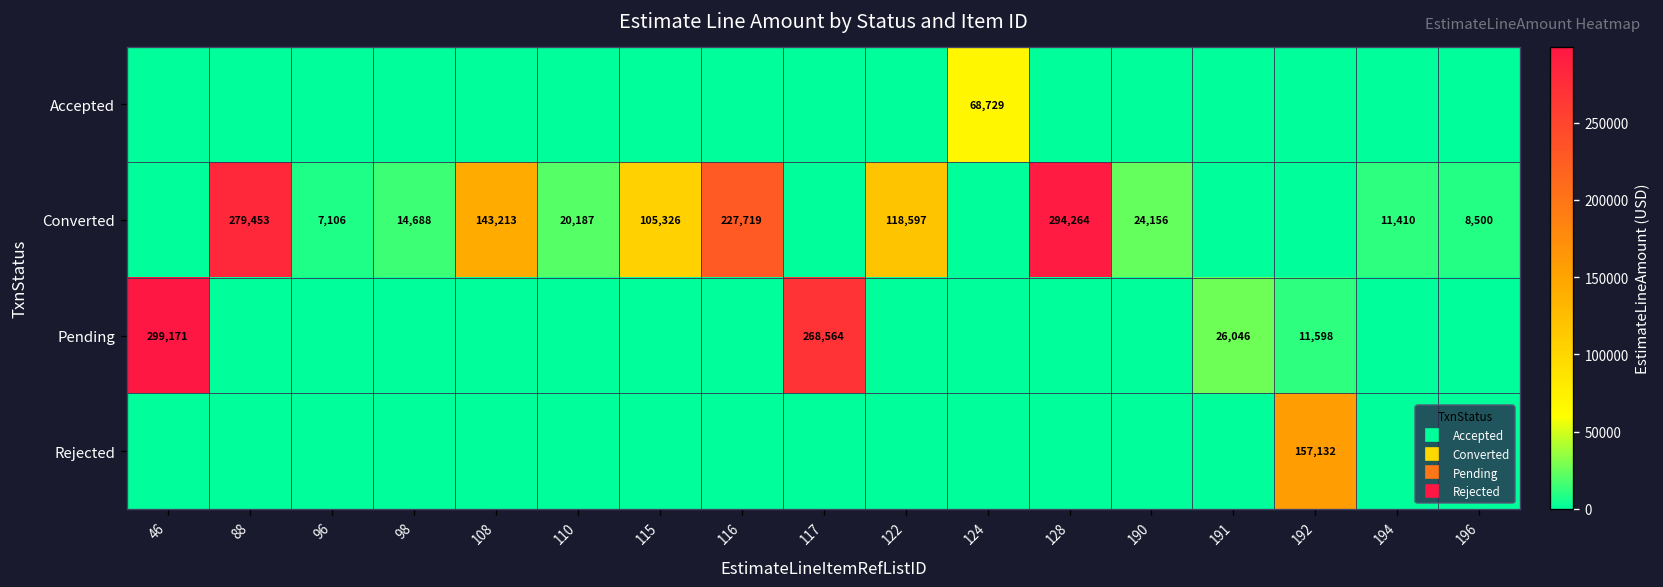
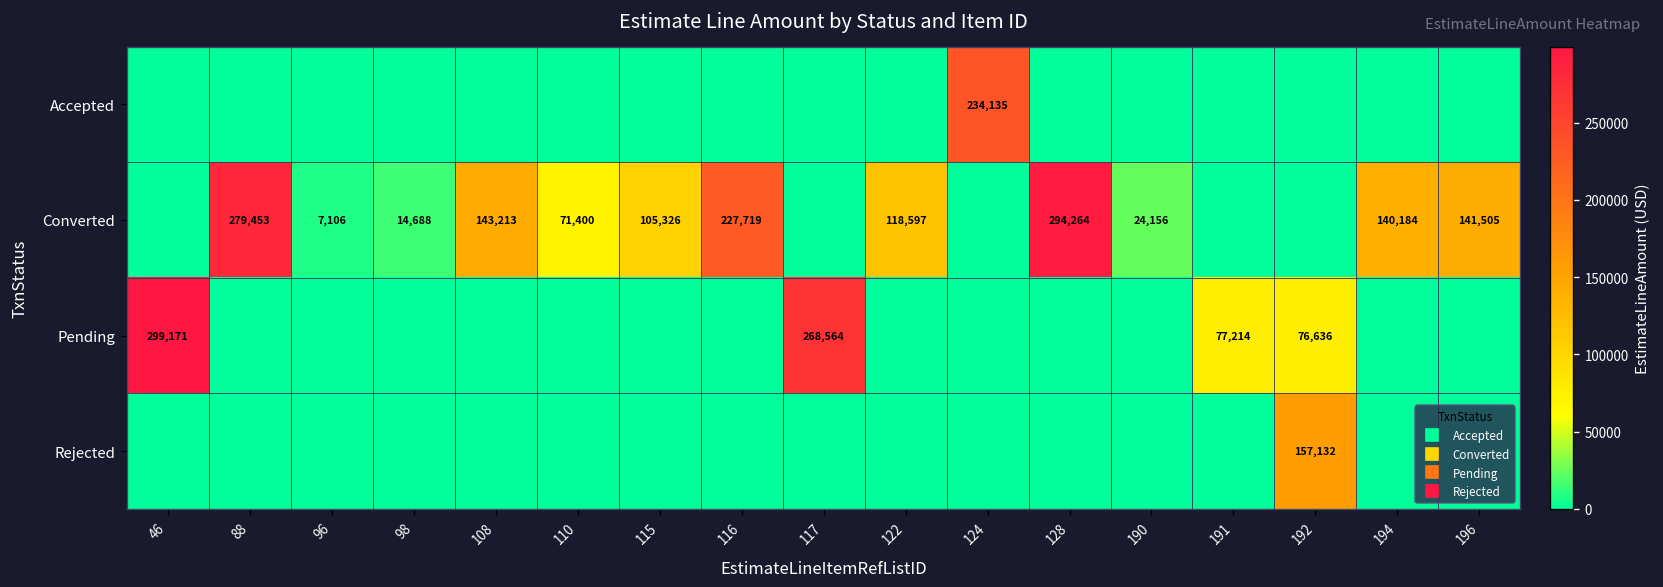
Accepted, 124: 68,729 -> 234,135
Converted, 110: 20,187 -> 71,400
Converted, 194: 11,410 -> 140,184
Converted, 196: 8,500 -> 141,505
Pending, 191: 26,046 -> 77,214
Pending, 192: 11,598 -> 76,636
